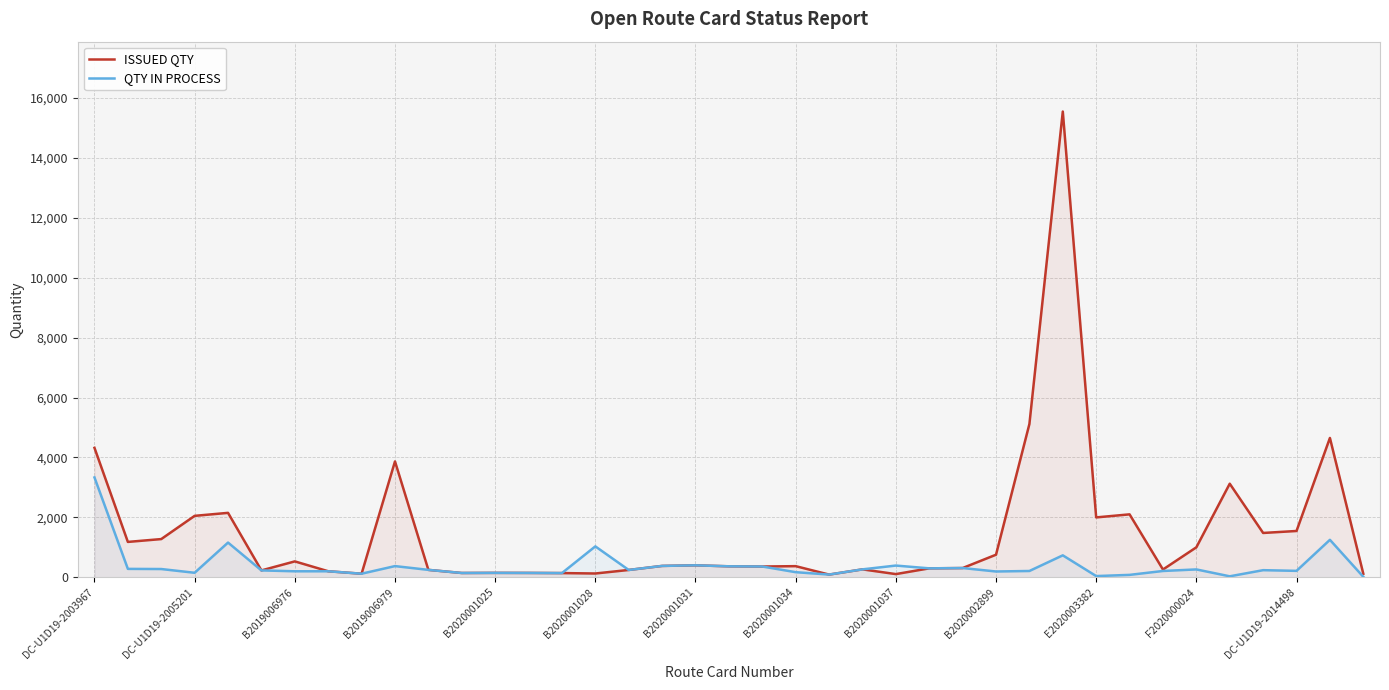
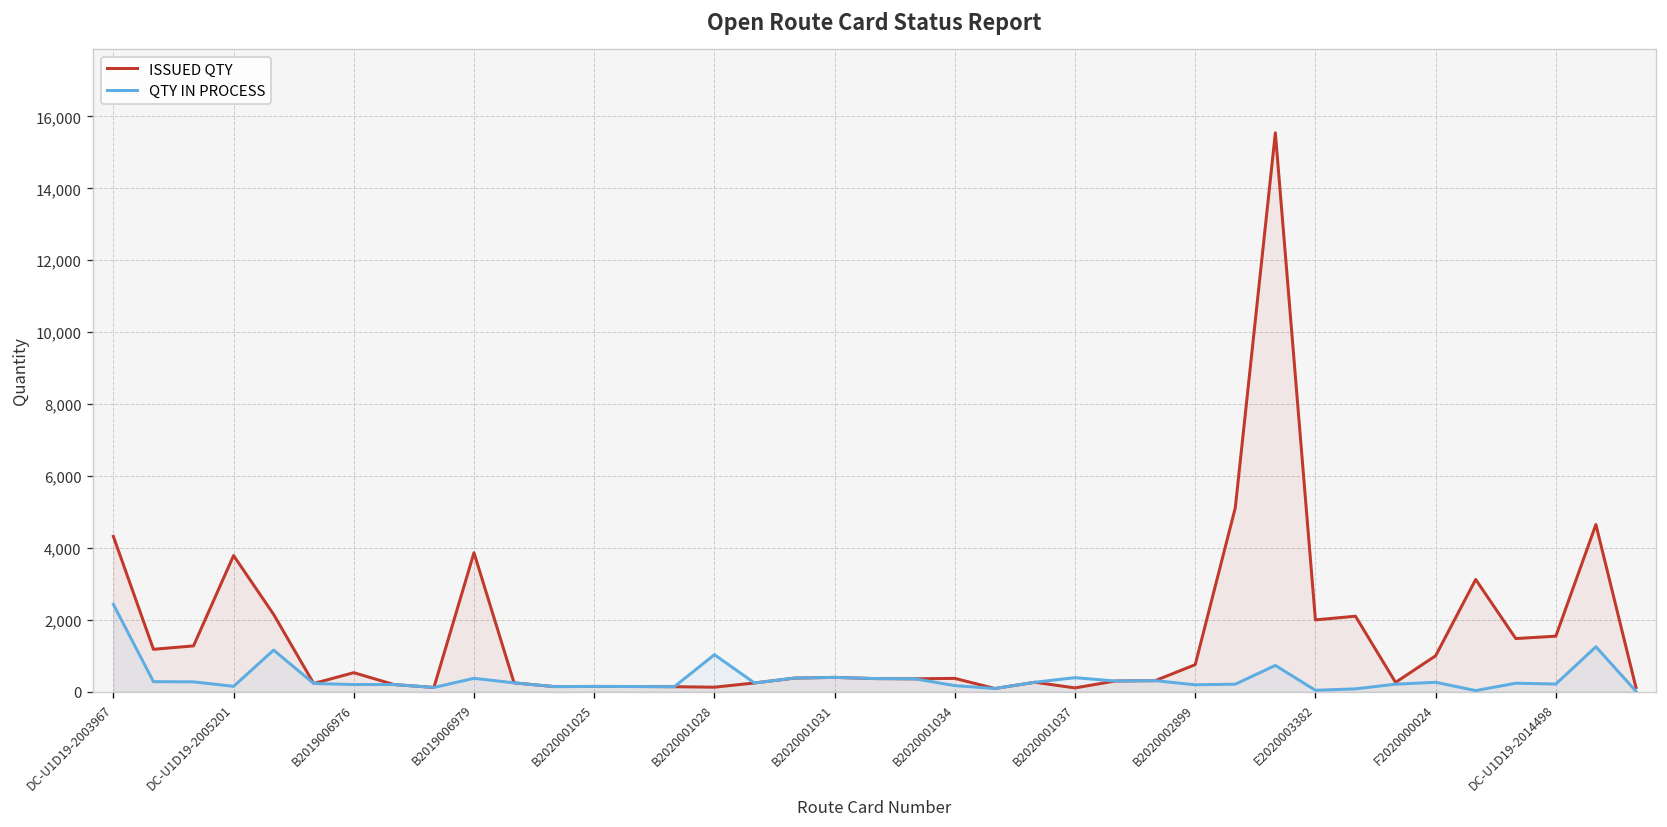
QTY IN PROCESS, DC-U1D19-2003967: 3,300 -> 2,400
ISSUED QTY, DC-U1D19-2005201: 2,100 -> 3,800
